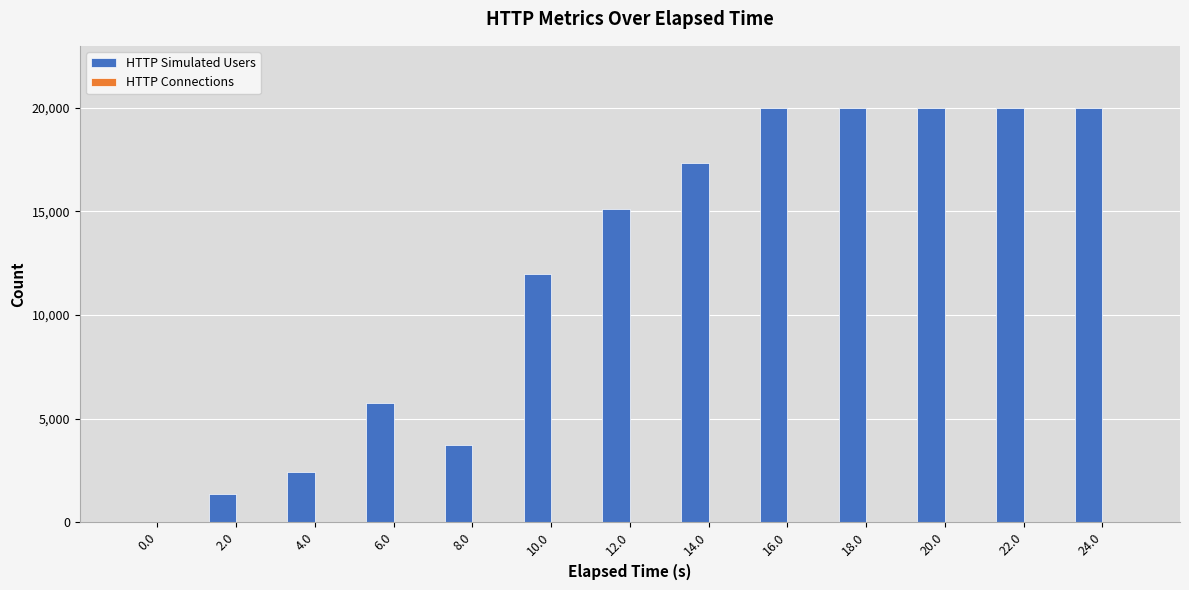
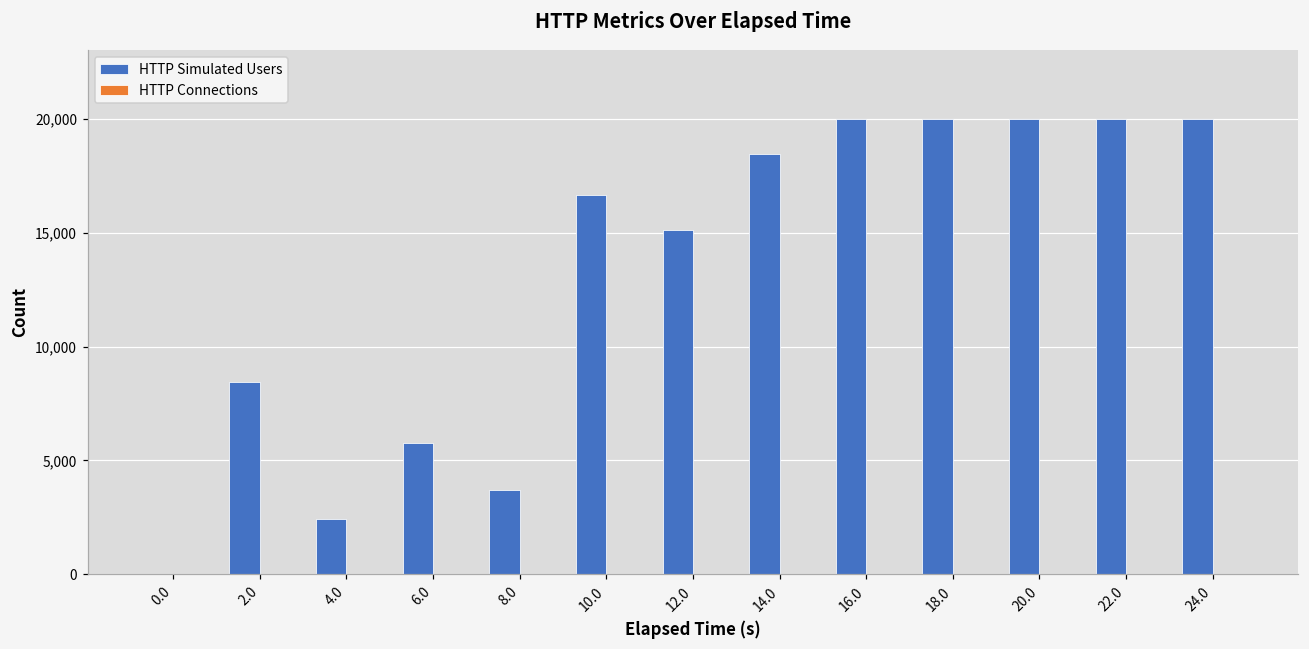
HTTP Simulated Users, 2.0: 1,300 -> 8,400
HTTP Simulated Users, 10.0: 12,000 -> 16,700
HTTP Simulated Users, 14.0: 17,300 -> 18,400
